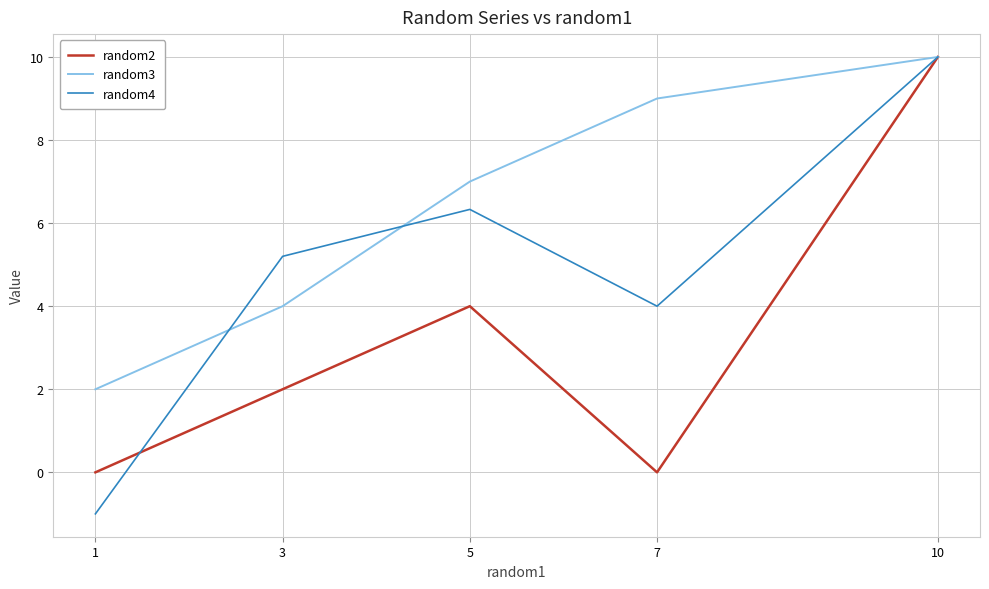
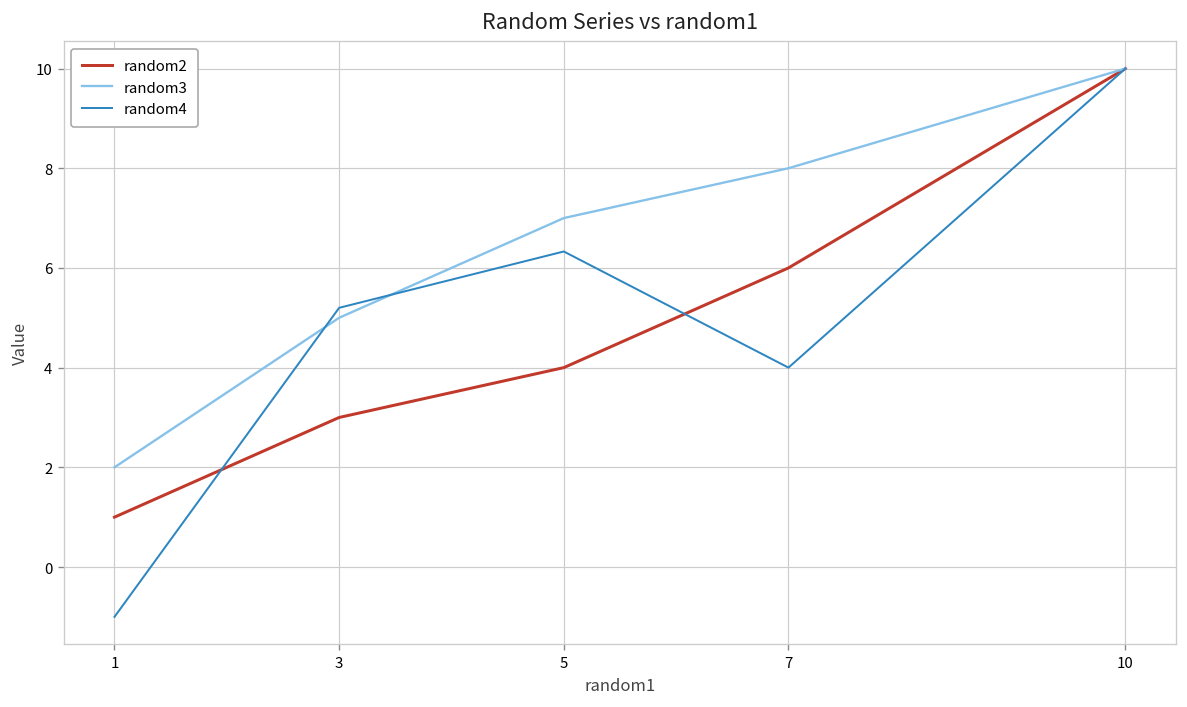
random2, 1: 0 -> 1
random2, 3: 2 -> 3
random3, 3: 4 -> 5
random2, 7: 0 -> 6
random3, 7: 9 -> 8
